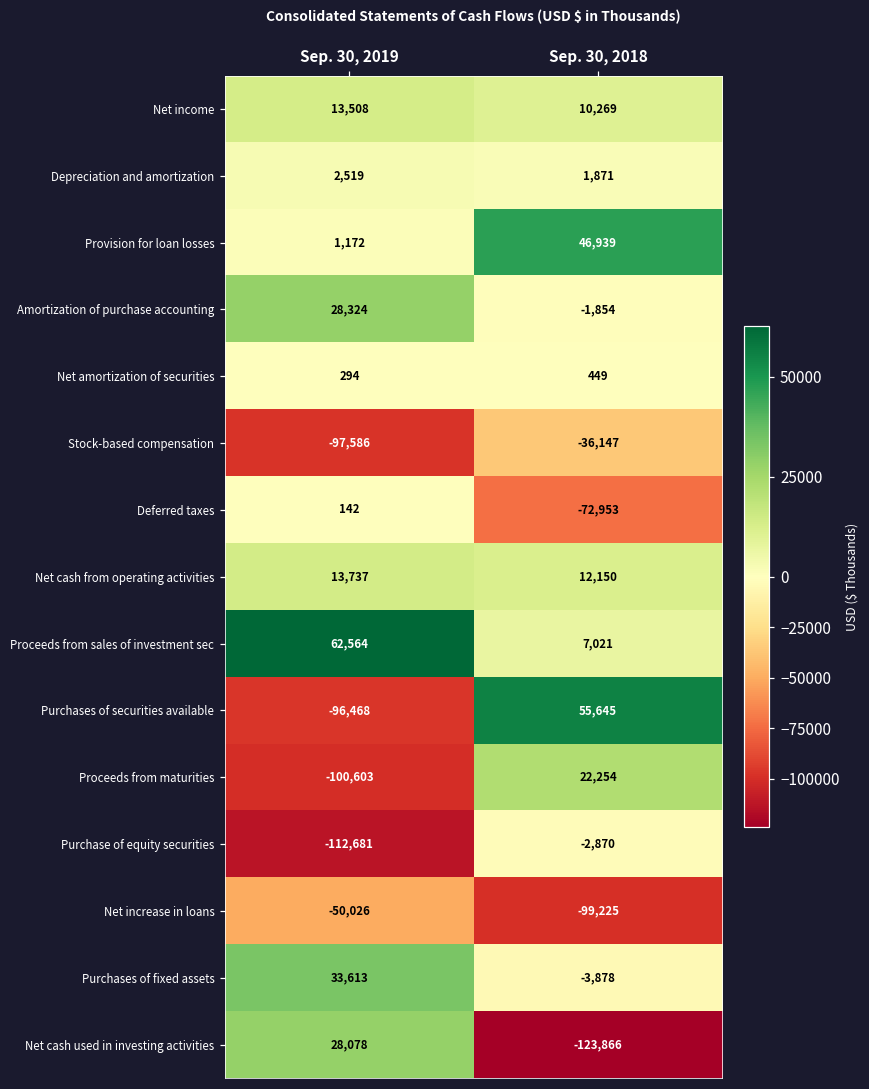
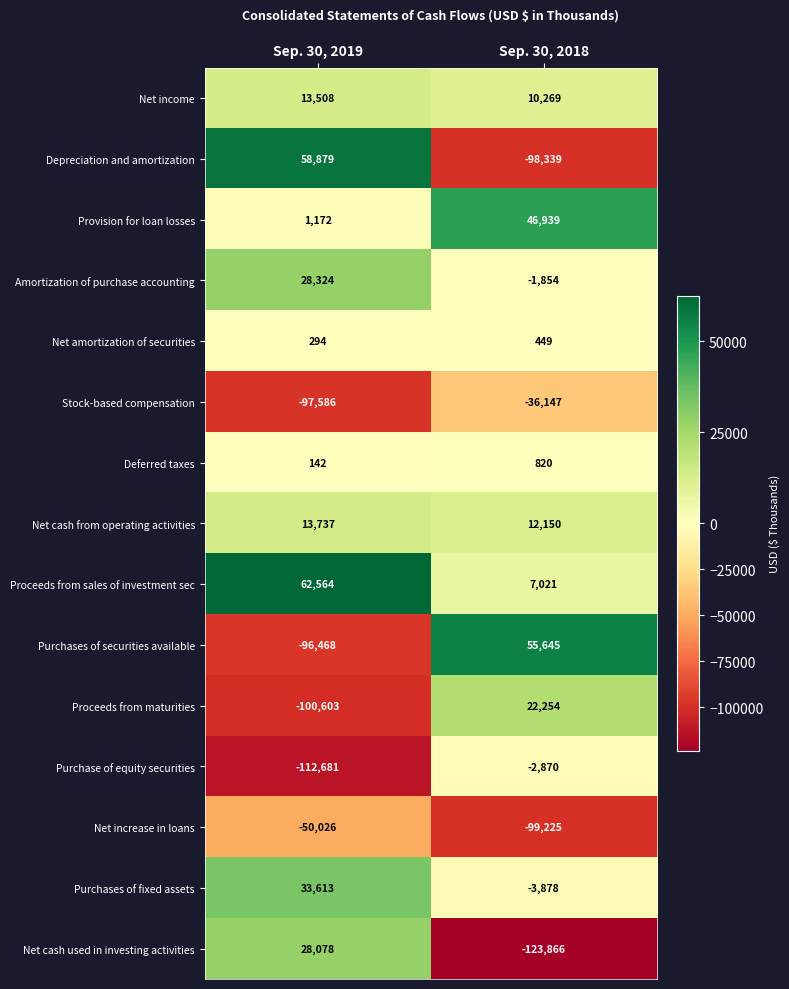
Depreciation and amortization, Sep. 30, 2019: 2,519 -> 58,879
Depreciation and amortization, Sep. 30, 2018: 1,871 -> -98,339
Deferred taxes, Sep. 30, 2018: -72,953 -> 820
